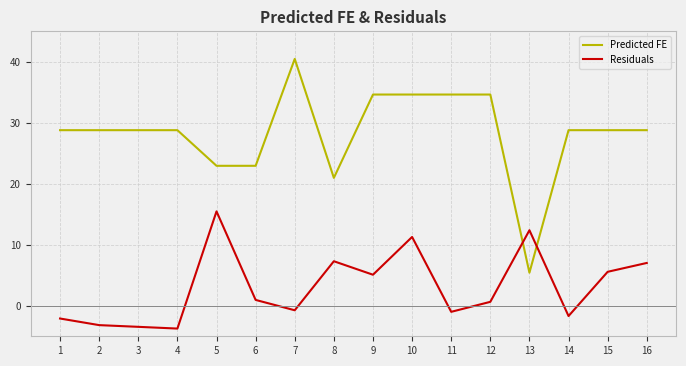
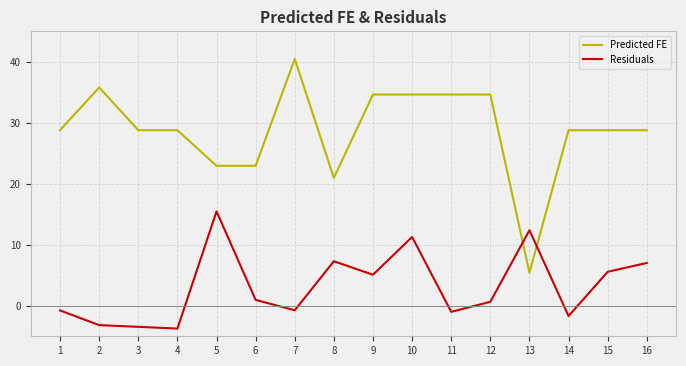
Residuals, 1: -2 -> -1
Predicted FE, 2: 29 -> 36
